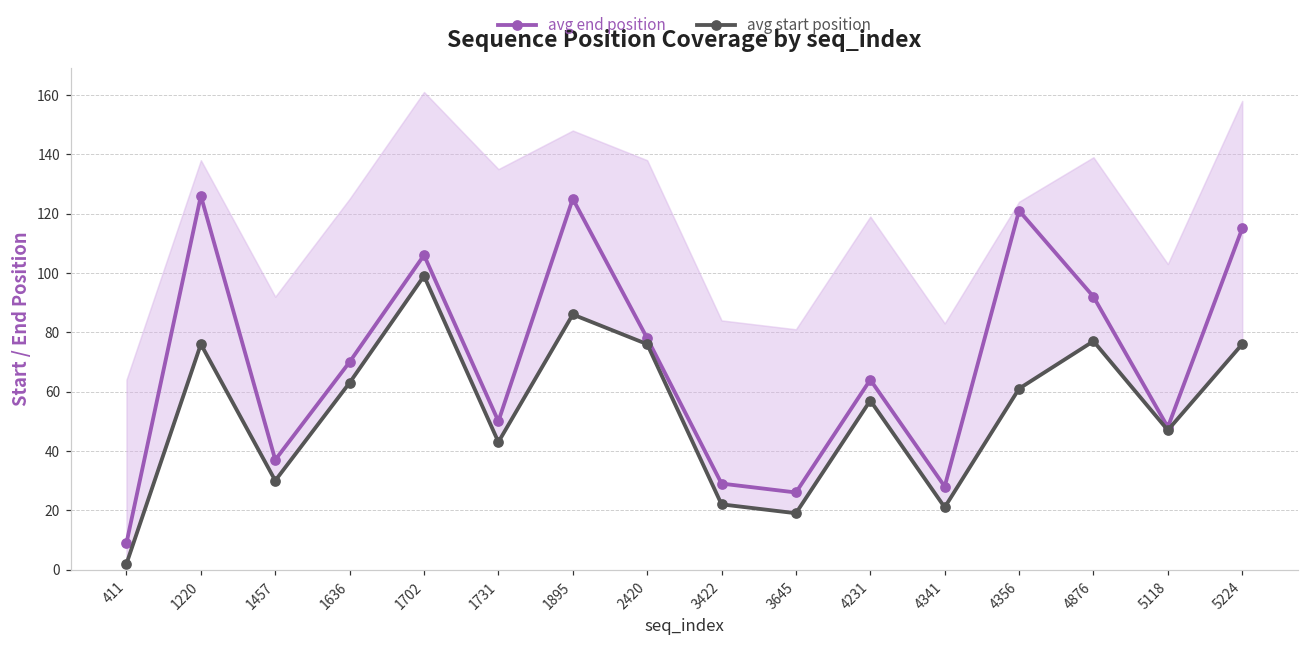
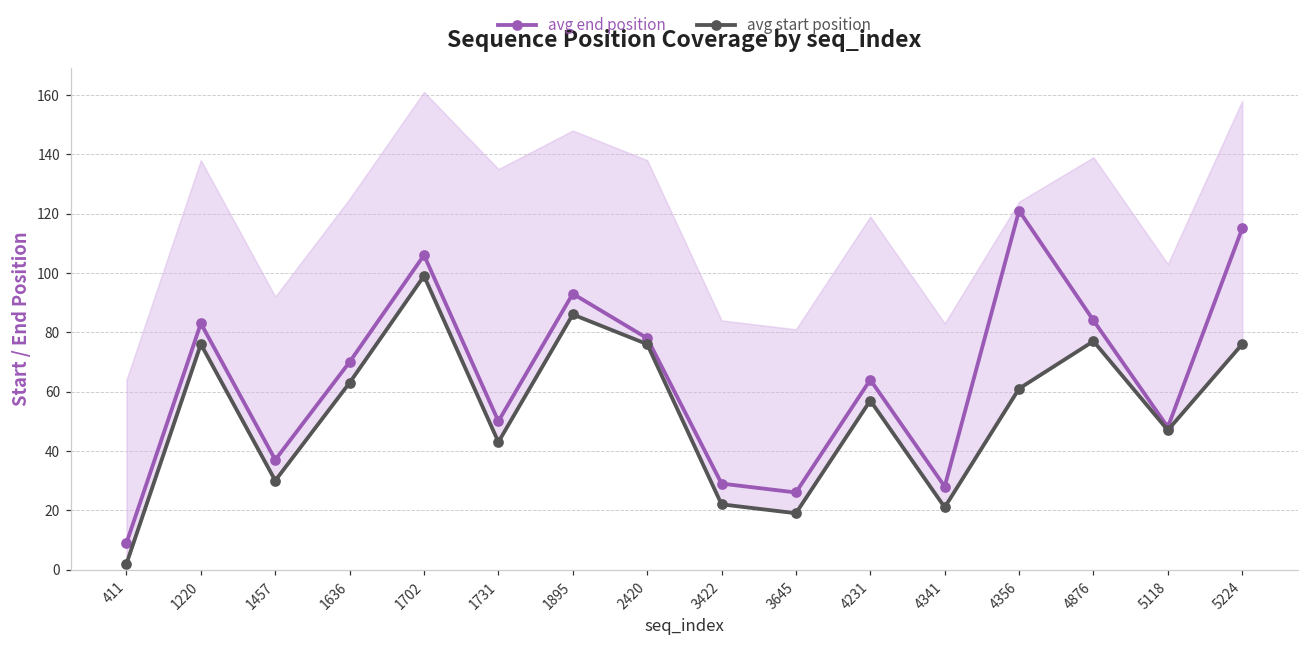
avg end position, 1220: 126 -> 83
avg end position, 1895: 125 -> 93
avg end position, 4876: 92 -> 84
